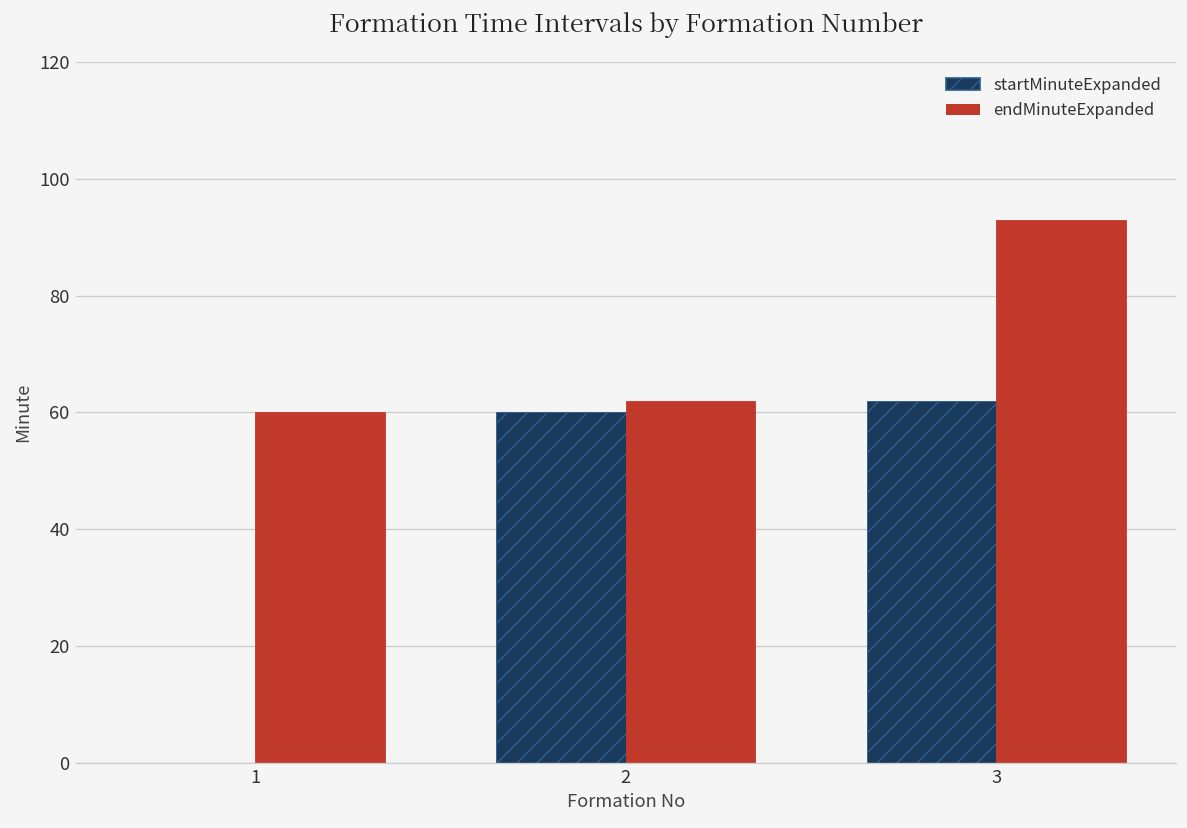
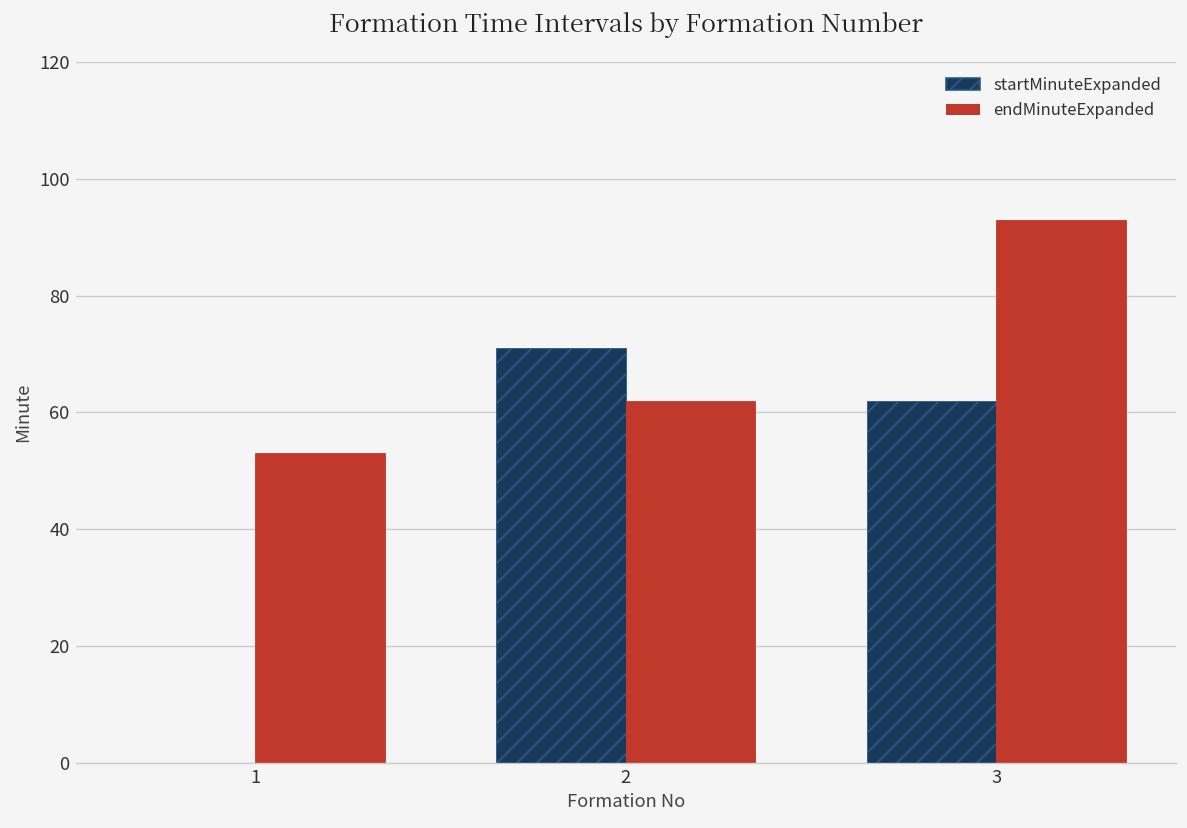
endMinuteExpanded, 1: 60 -> 53
startMinuteExpanded, 2: 60 -> 71
